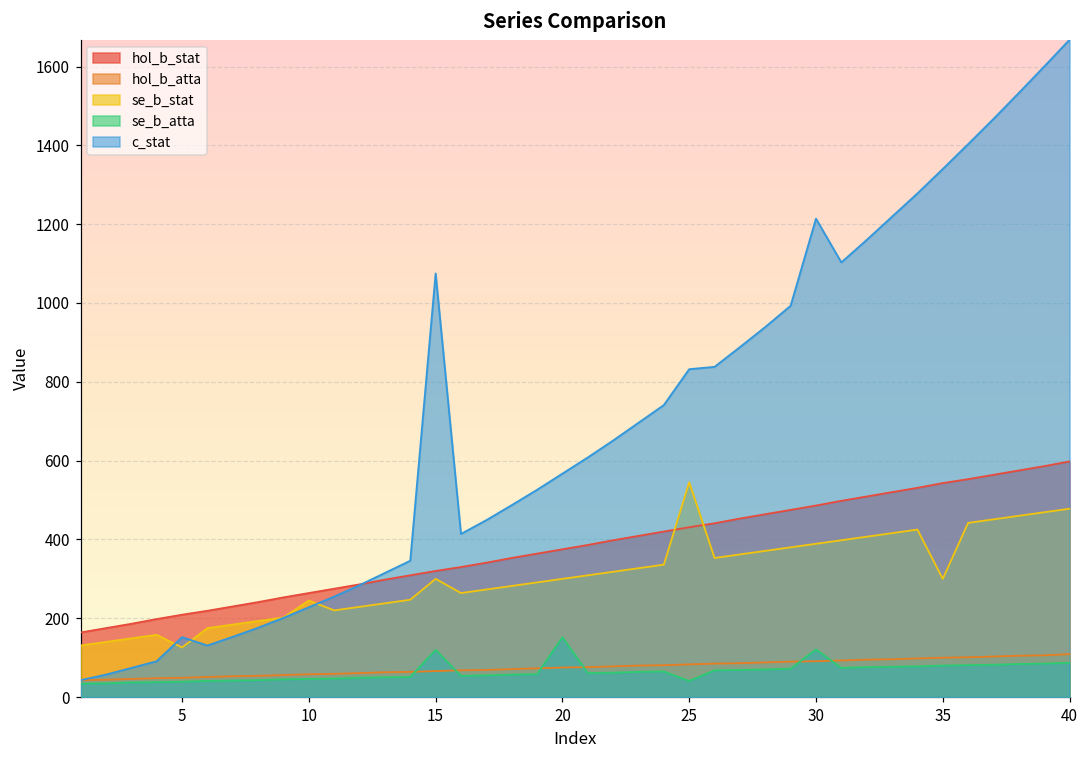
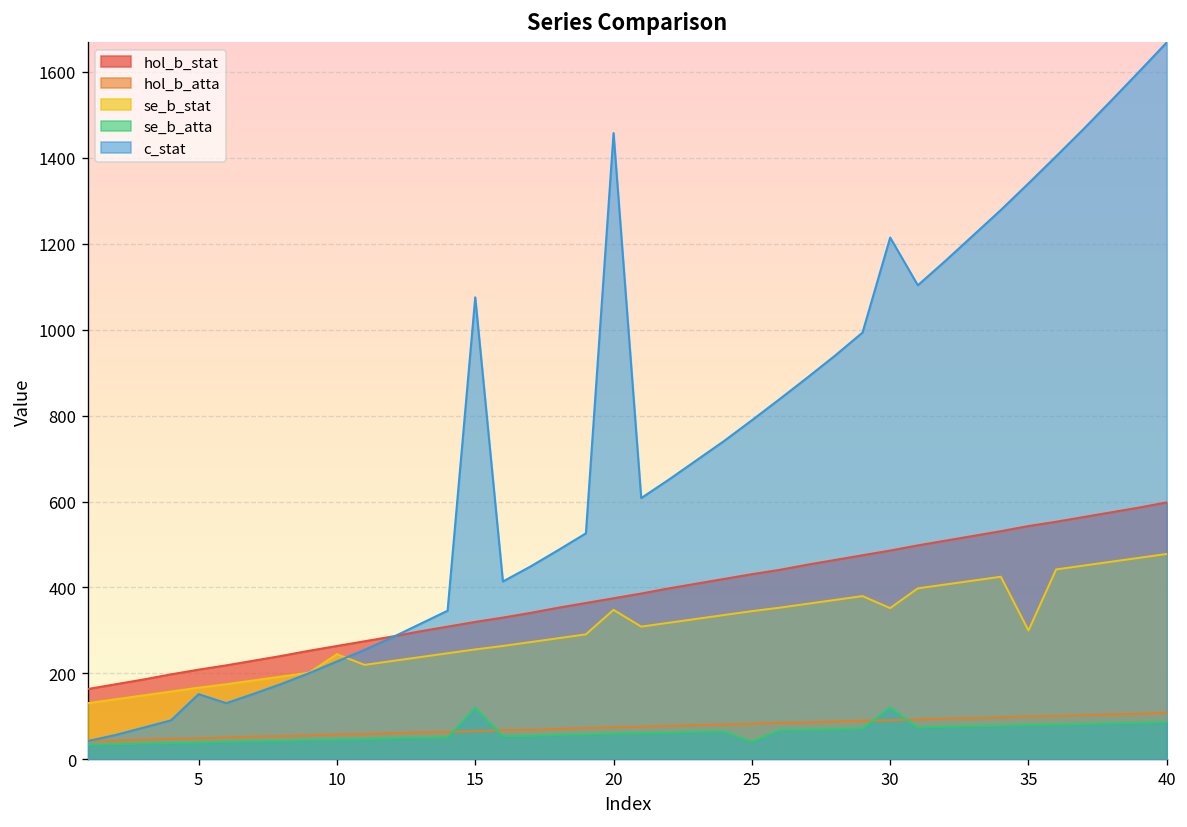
se_b_stat, 5: 130 -> 170
se_b_stat, 15: 300 -> 260
se_b_stat, 20: 300 -> 350
se_b_atta, 20: 150 -> 60
c_stat, 20: 570 -> 1460
se_b_stat, 25: 550 -> 350
c_stat, 25: 830 -> 790
se_b_stat, 30: 390 -> 350
